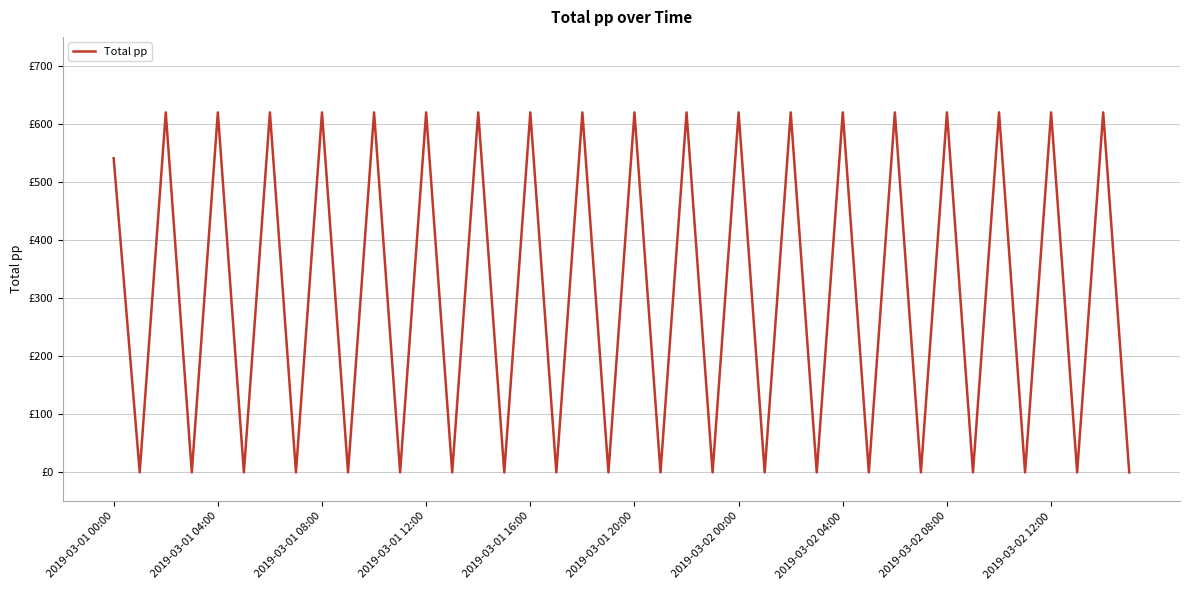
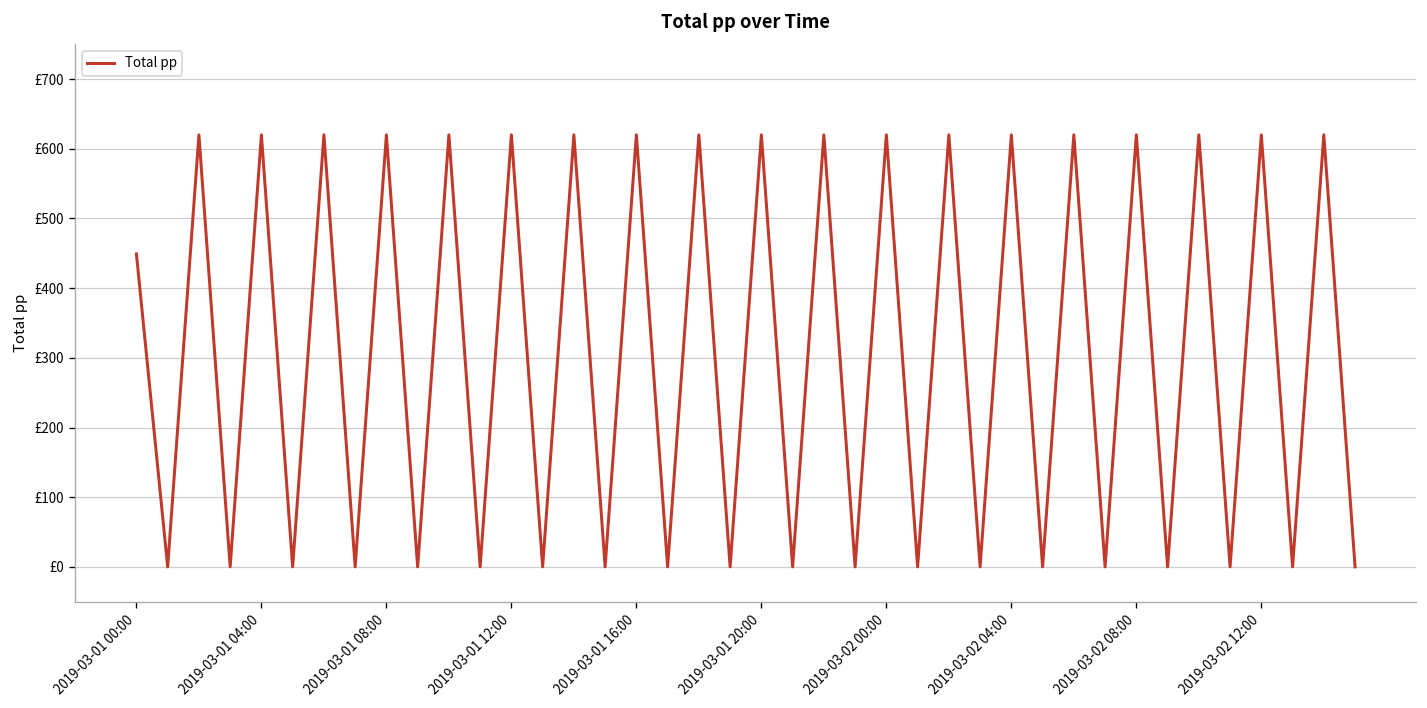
2019-03-01 00:00: £540 -> £450
